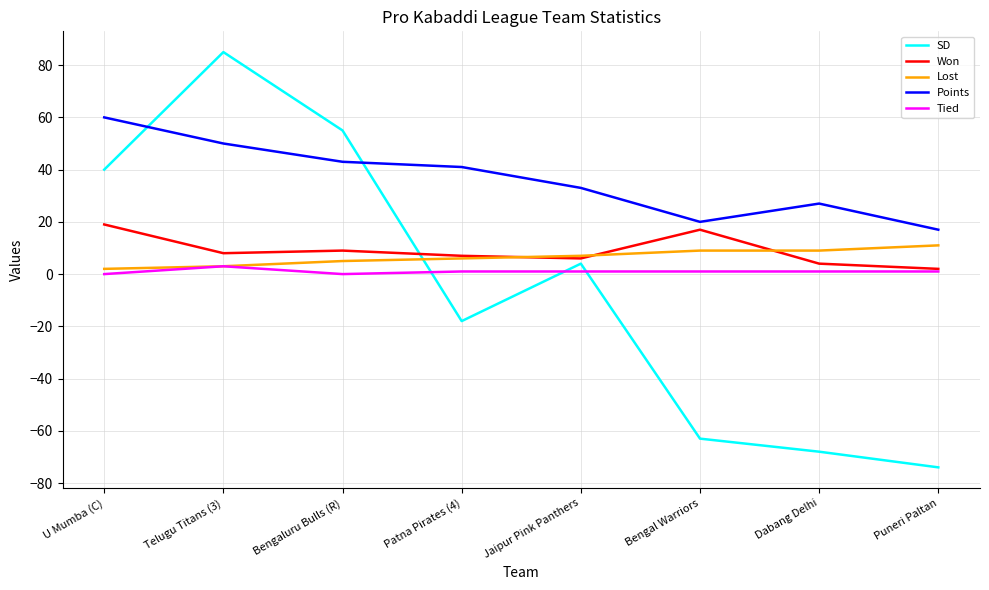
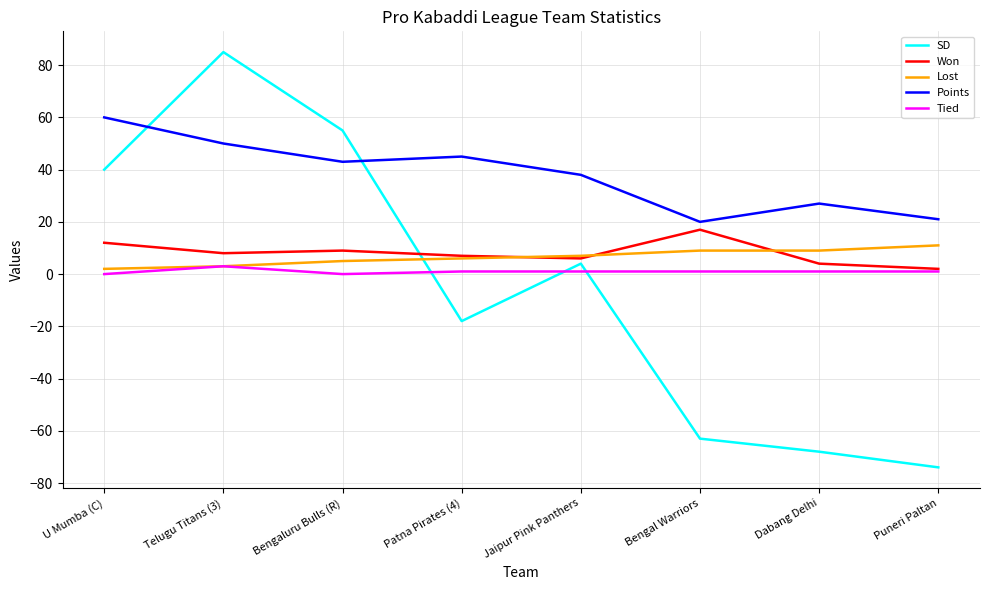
Won, U Mumba (C): 19 -> 12
Points, Patna Pirates (4): 41 -> 45
Points, Jaipur Pink Panthers: 33 -> 38
Points, Puneri Paltan: 17 -> 21
